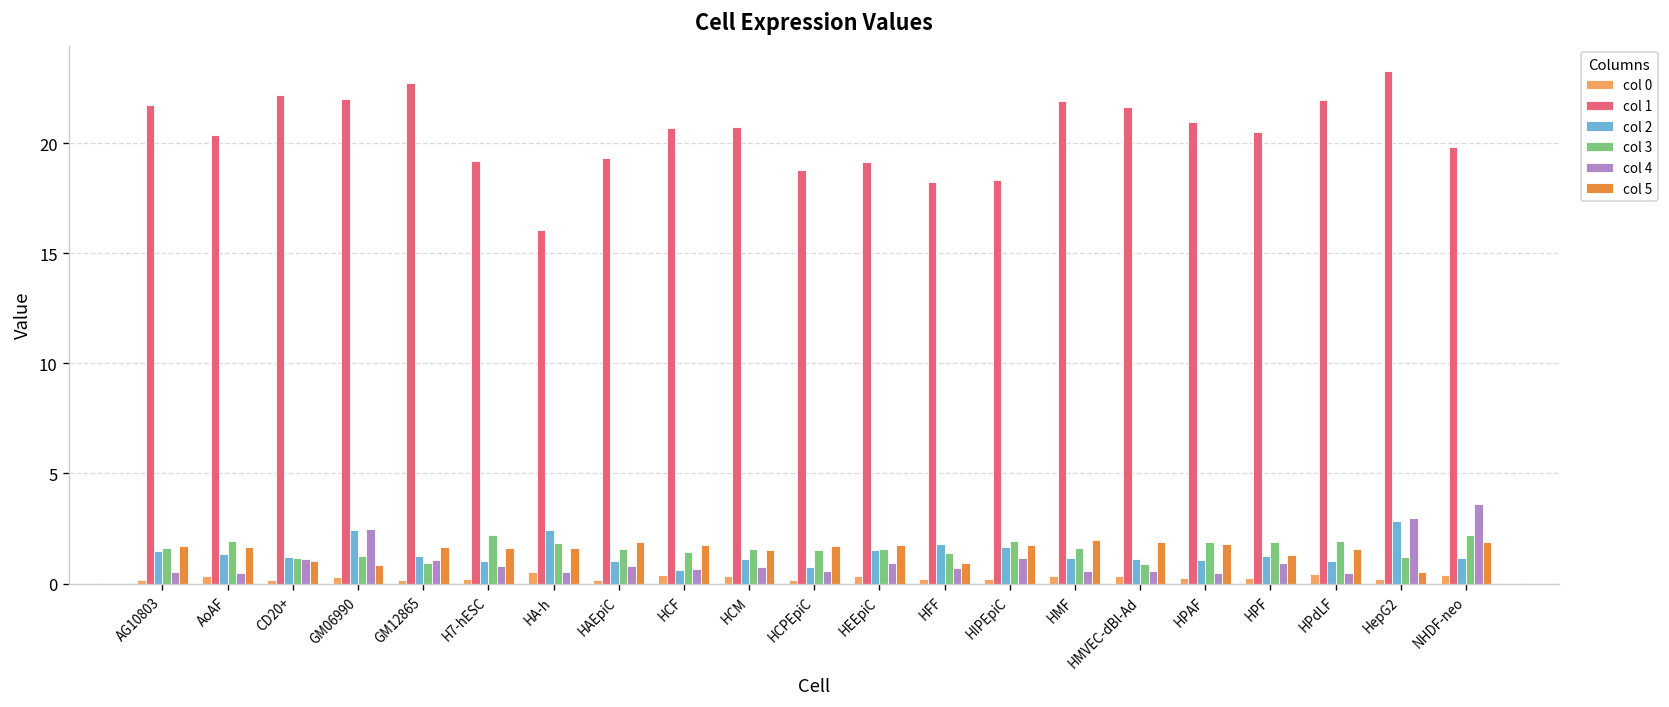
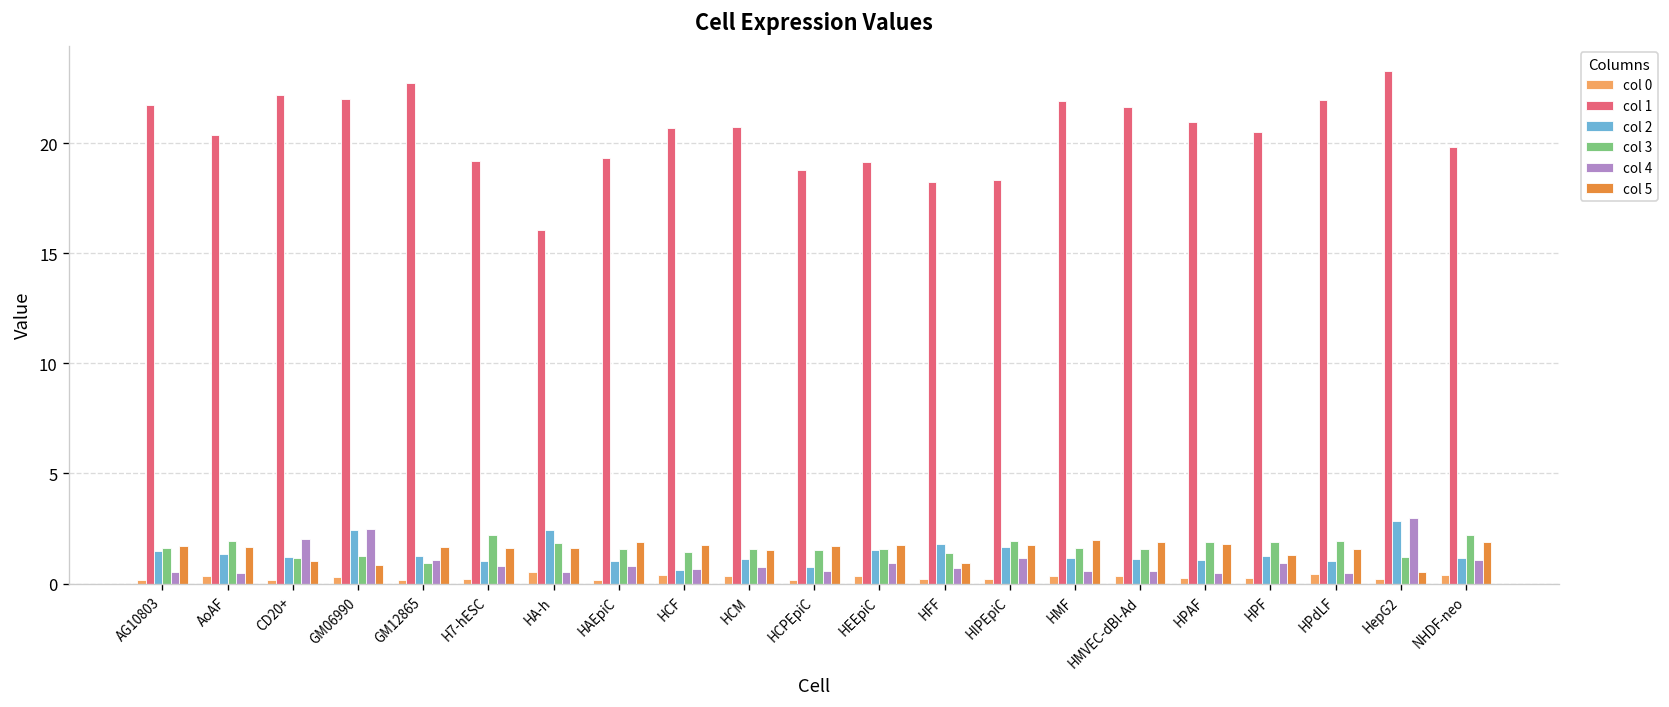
col 4, CD20+: 1.1 -> 2.0
col 3, HMVEC-dBl-Ad: 0.9 -> 1.6
col 4, NHDF-neo: 3.6 -> 1.1
